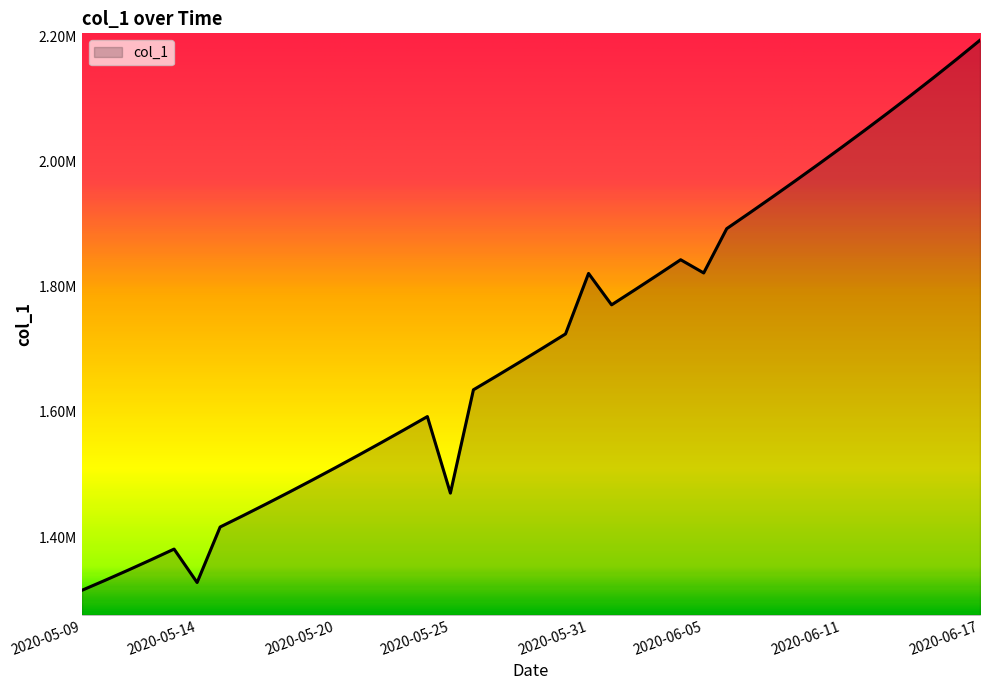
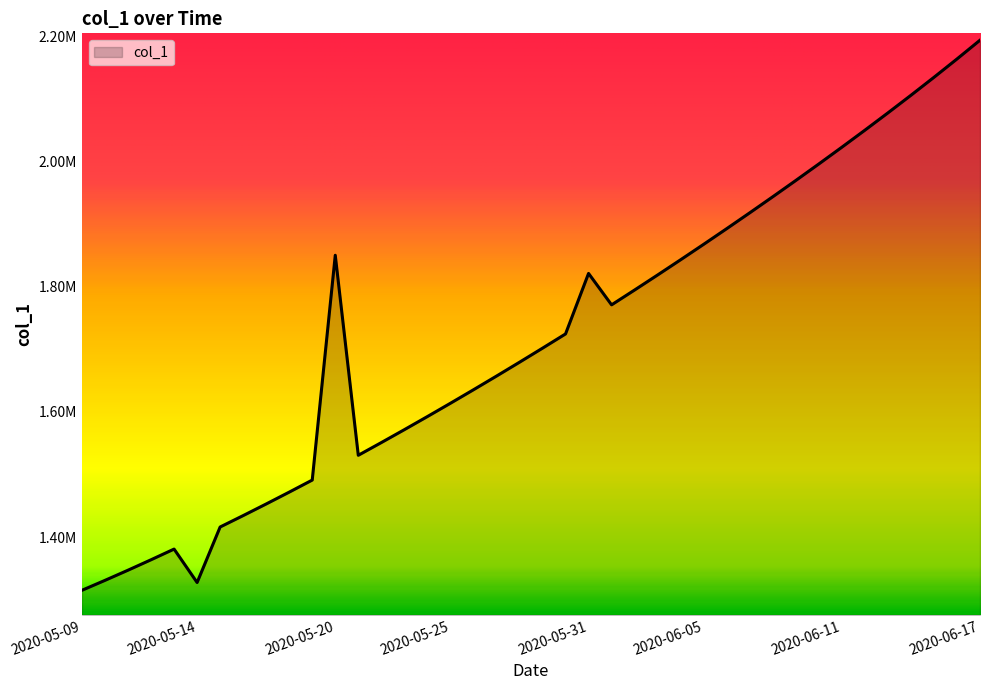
2020-05-20: 1510000 -> 1850000
2020-05-25: 1470000 -> 1610000
2020-06-05: 1820000 -> 1870000
